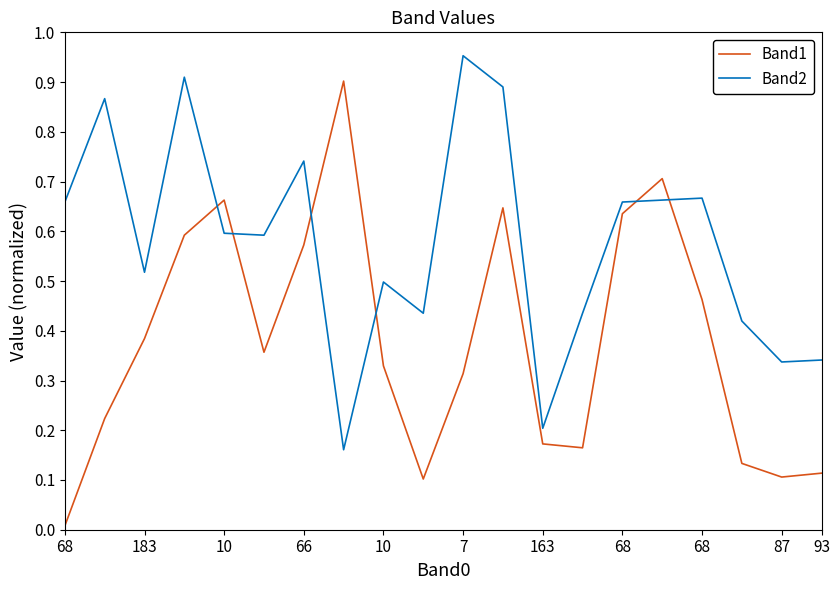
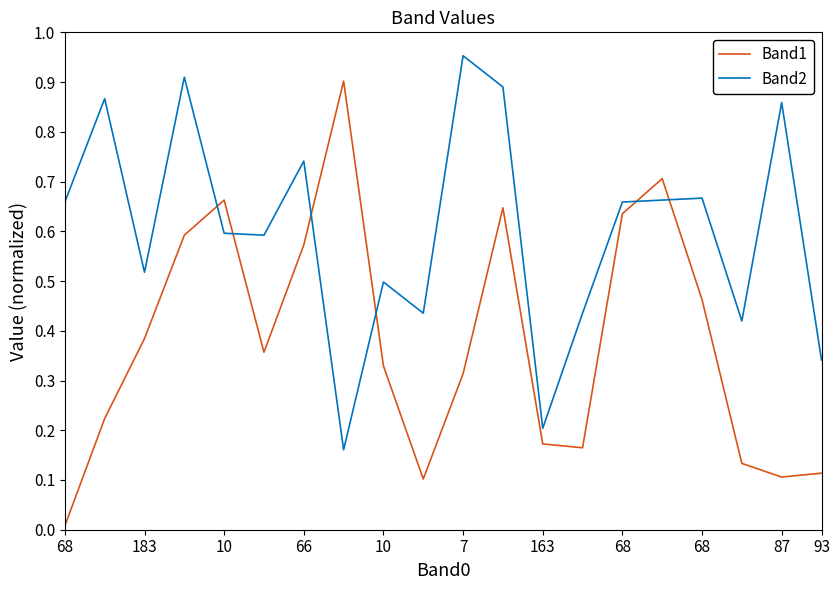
Band2, 87: 0.34 -> 0.86
